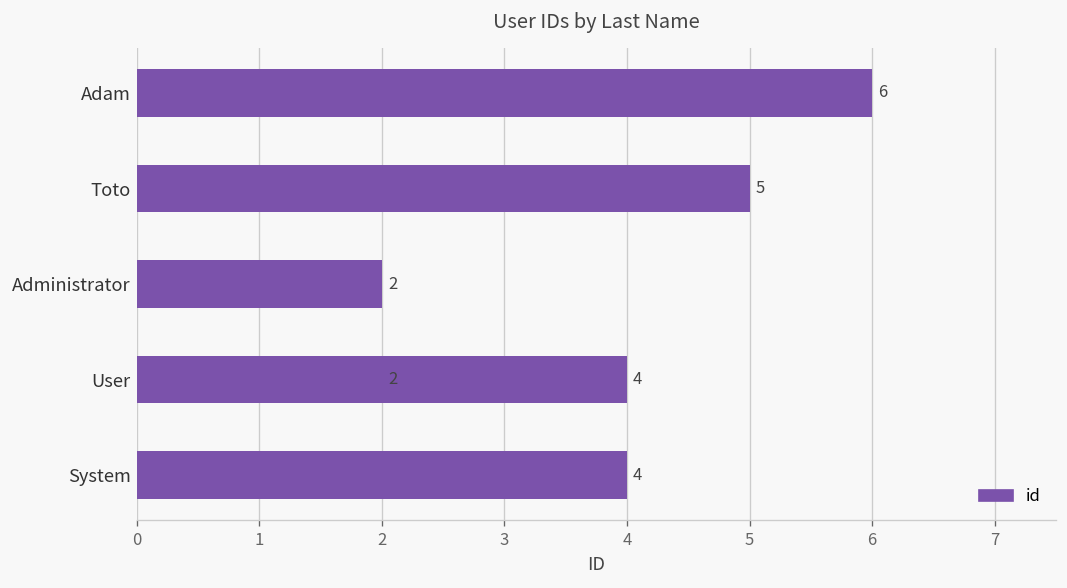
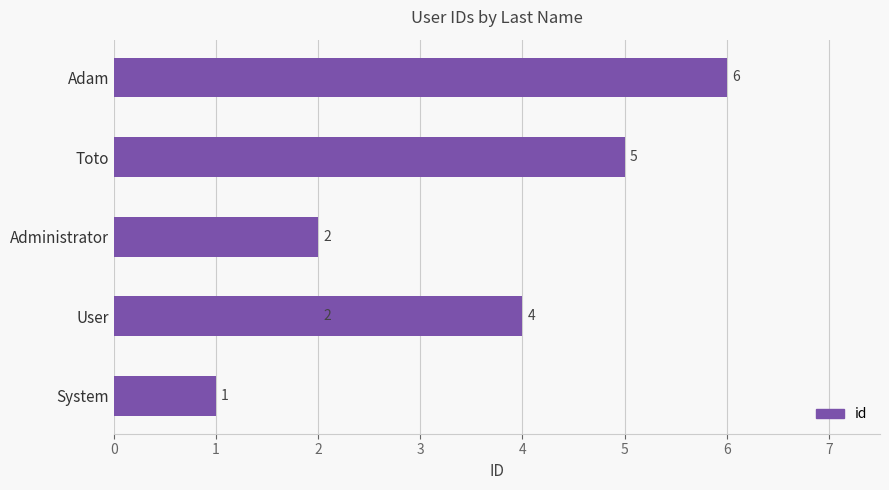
System: 4 -> 1
